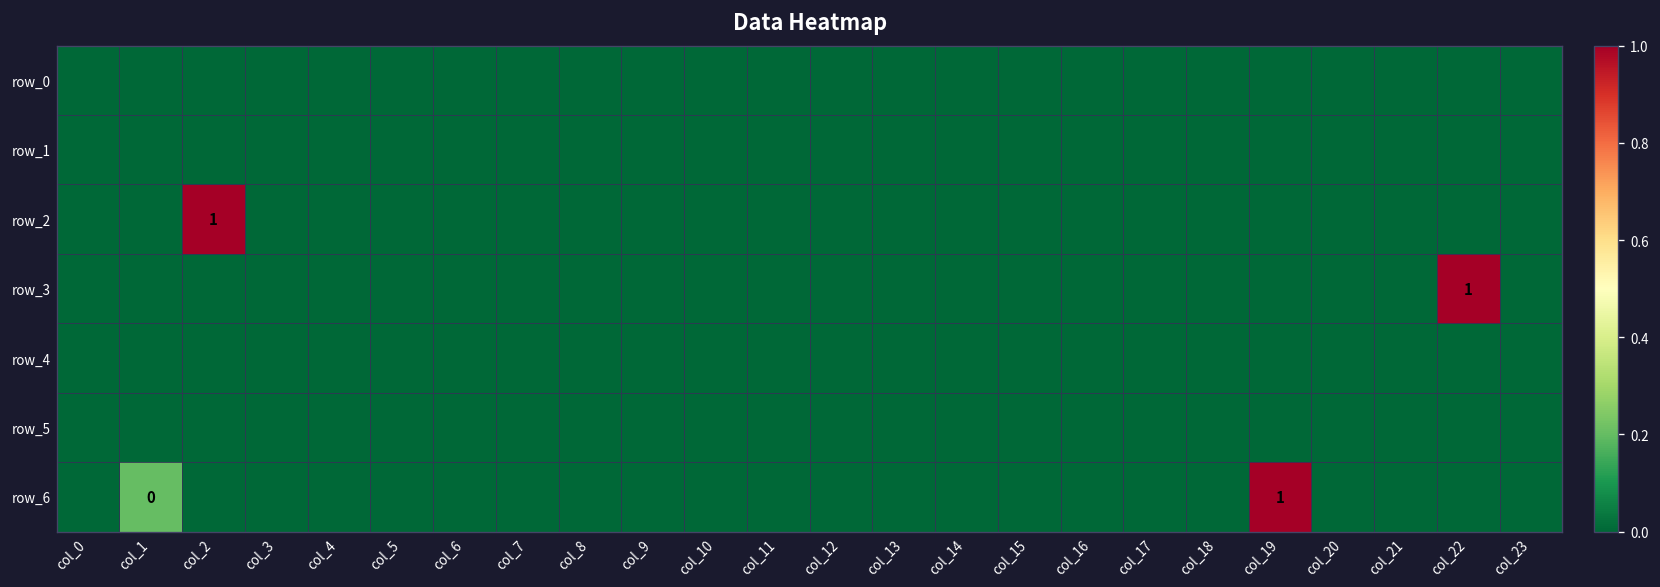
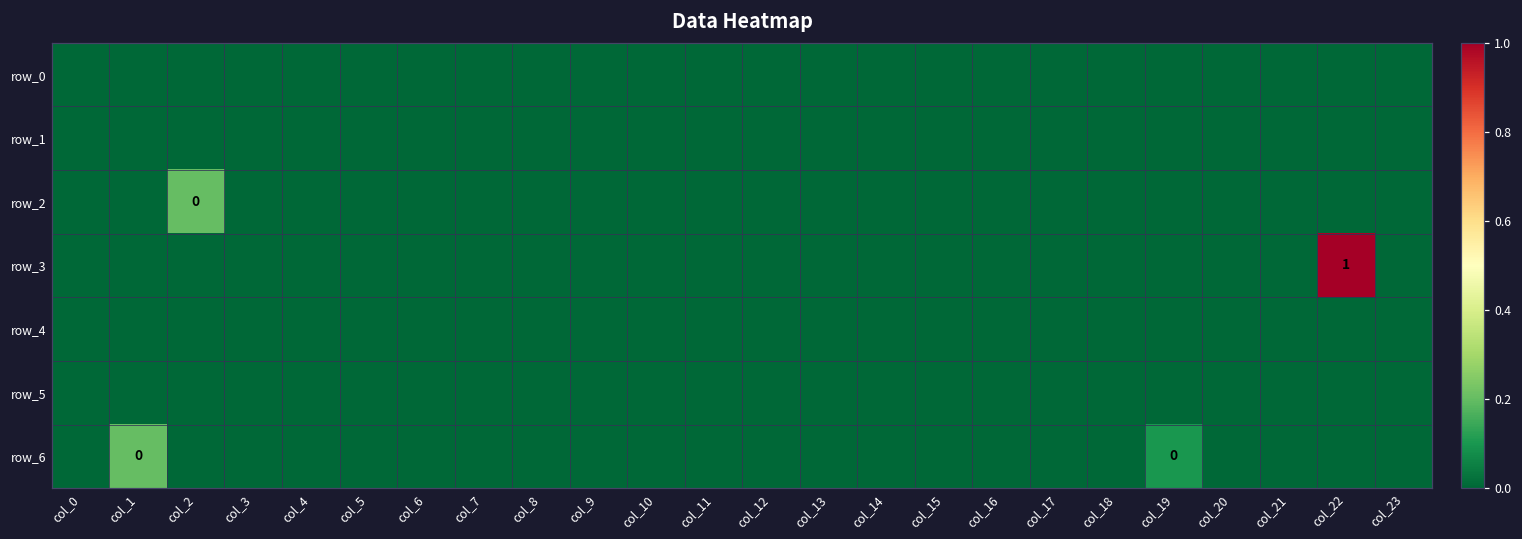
row_2, col_2: 1 -> 0
row_6, col_19: 1 -> 0
